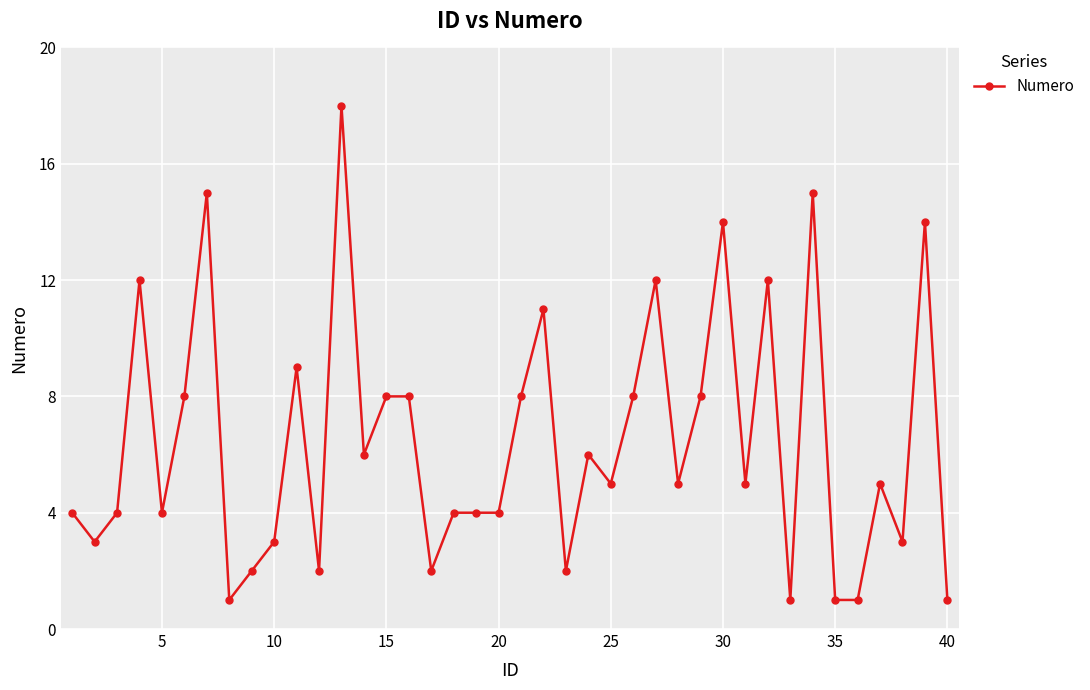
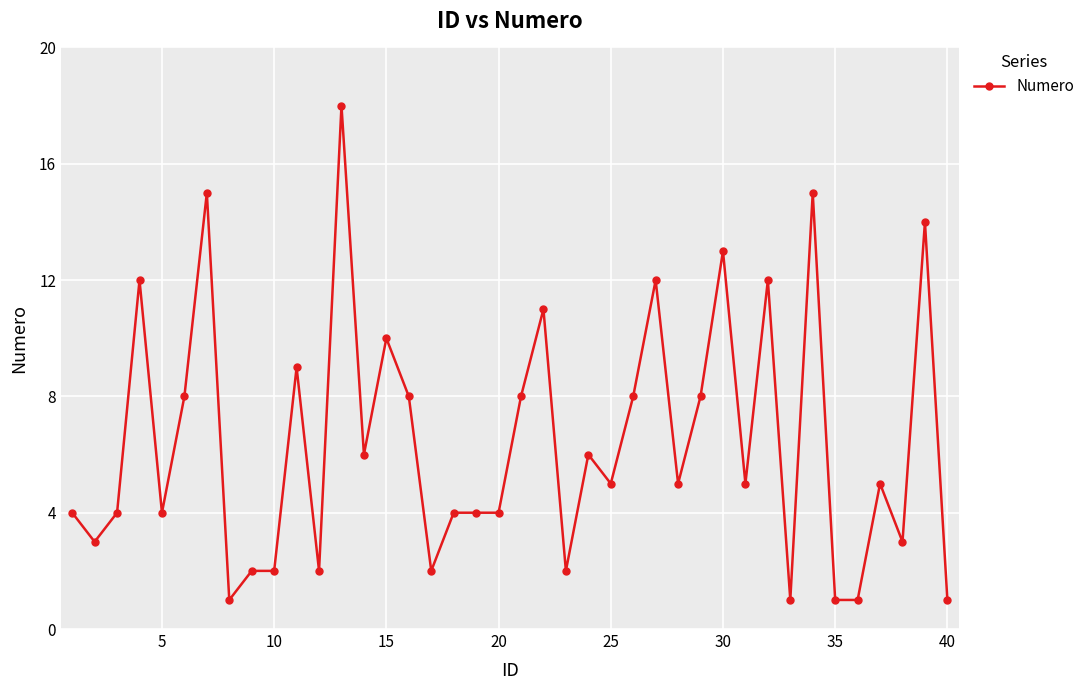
10: 3 -> 2
15: 8 -> 10
30: 14 -> 13
